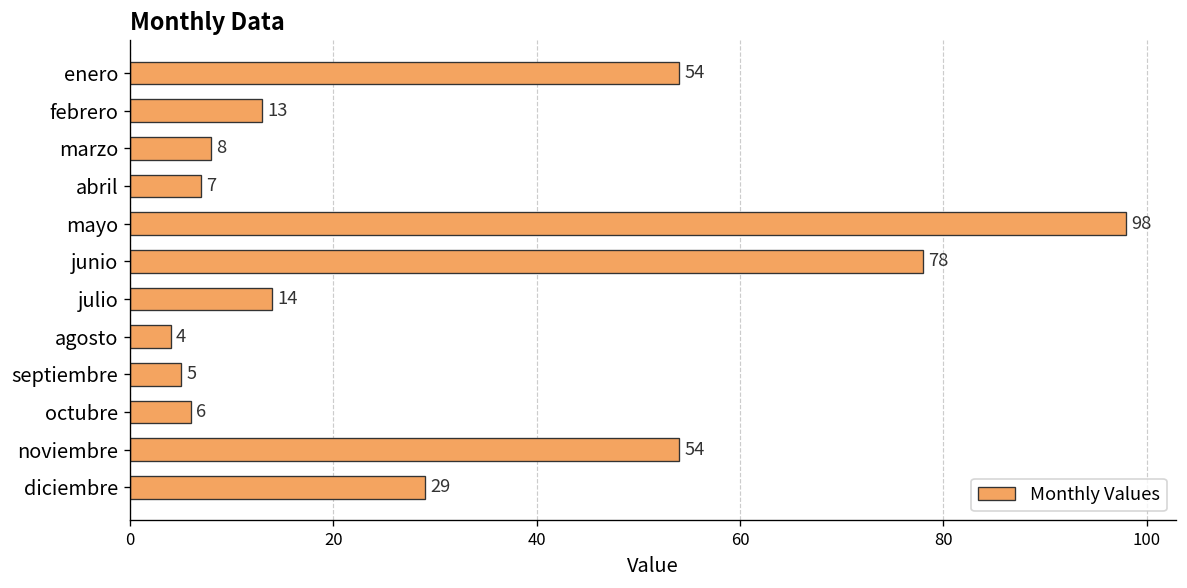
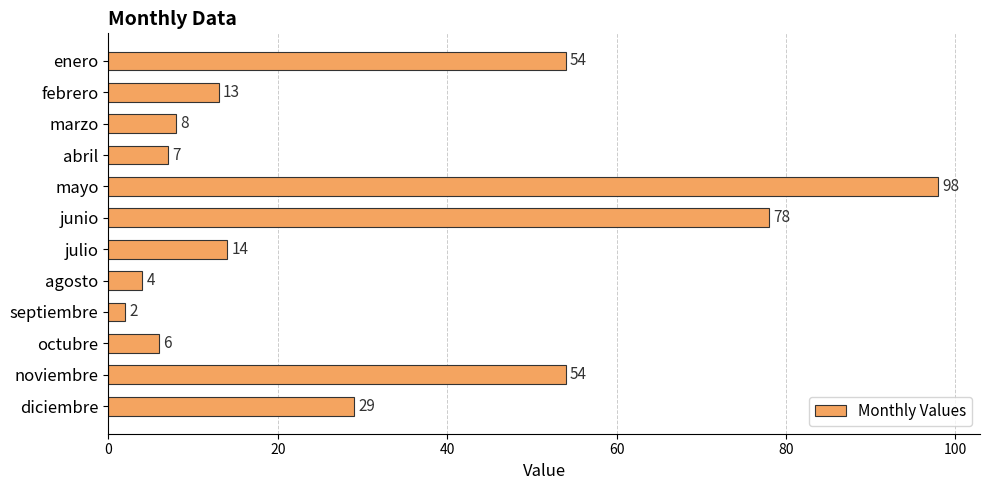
septiembre: 5 -> 2
